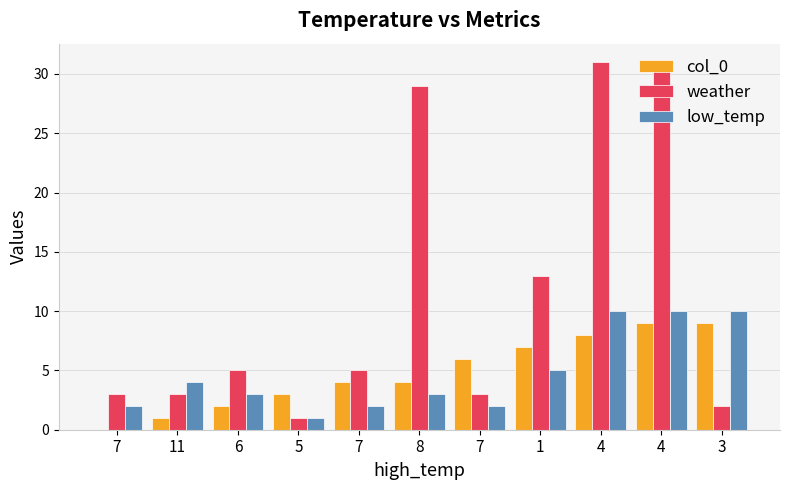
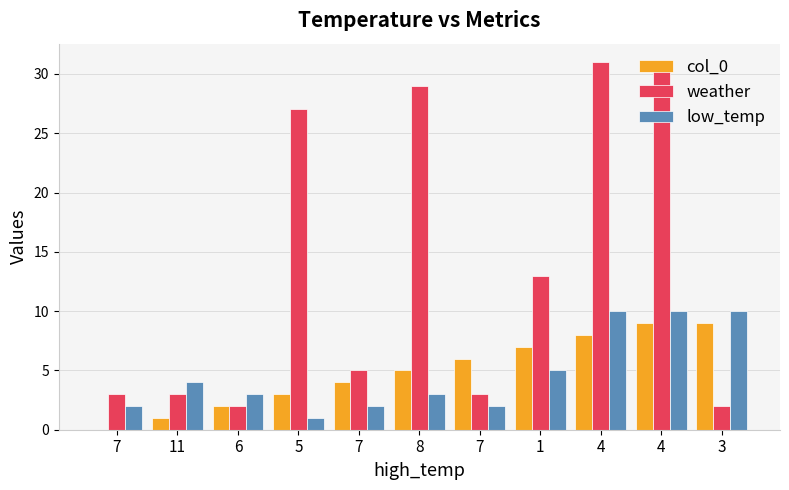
weather, 6: 5 -> 2
weather, 5: 1 -> 27
col_0, 8: 4 -> 5
